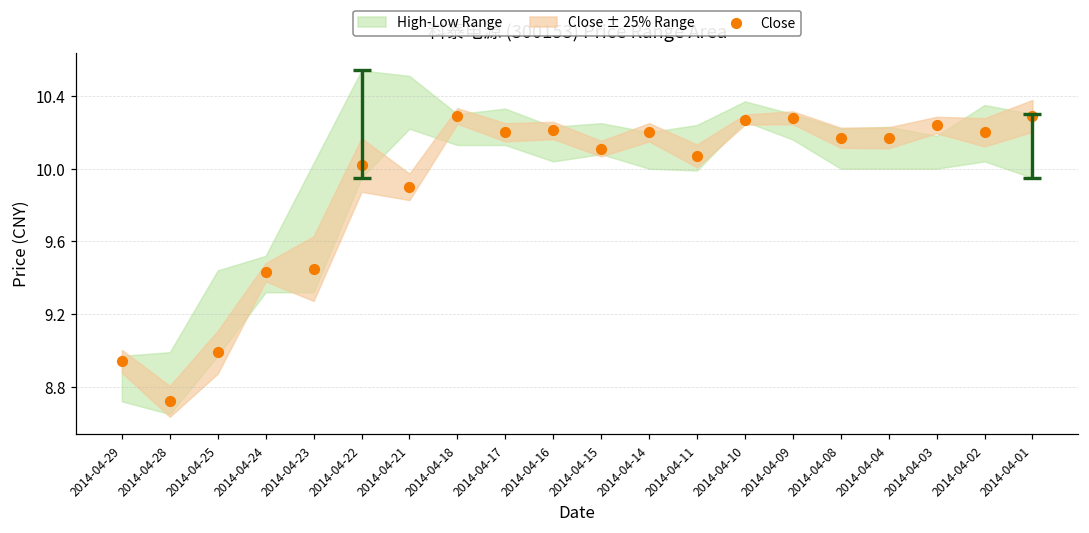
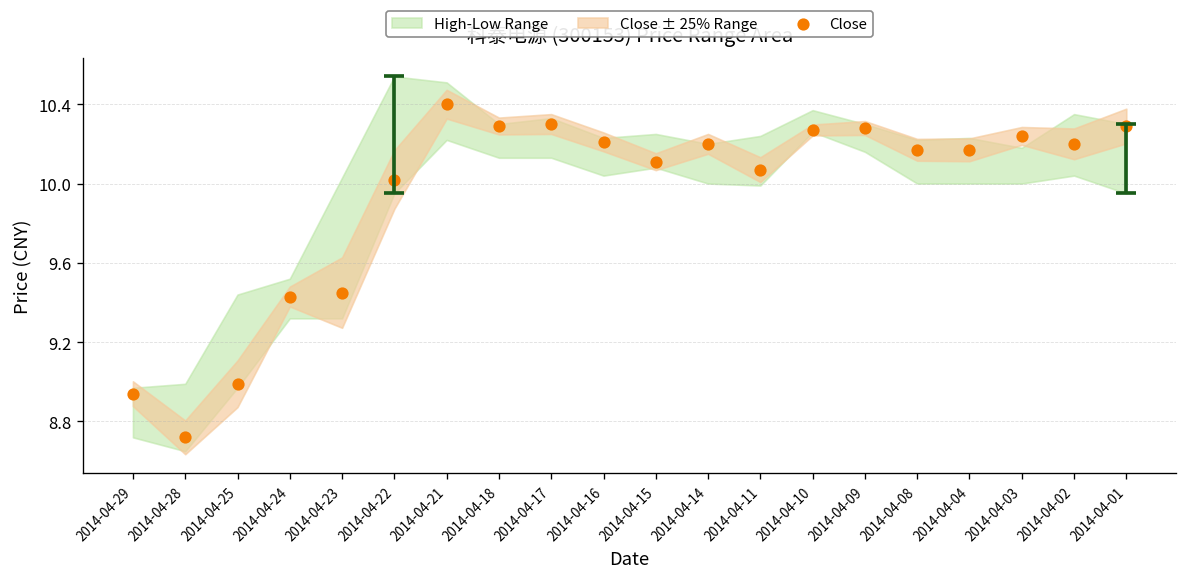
Close, 2014-04-21: 9.9 -> 10.4
Close, 2014-04-17: 10.2 -> 10.3
